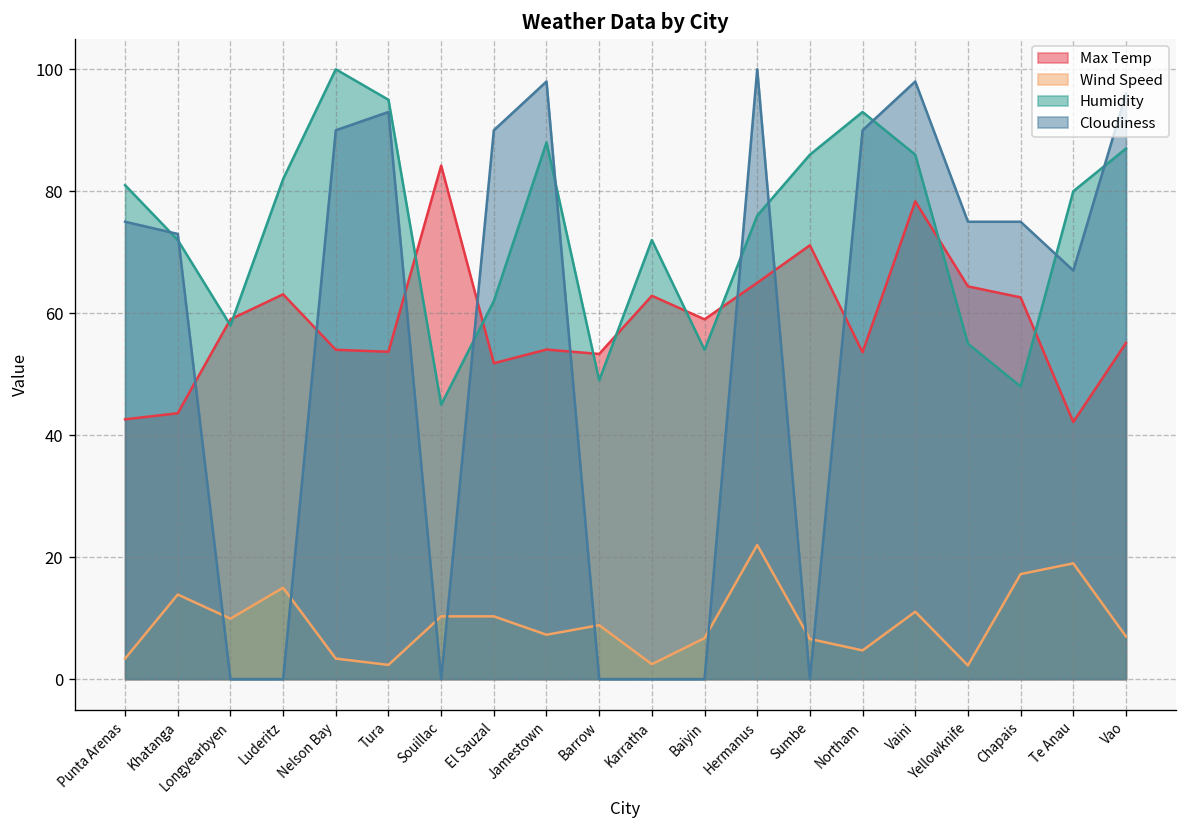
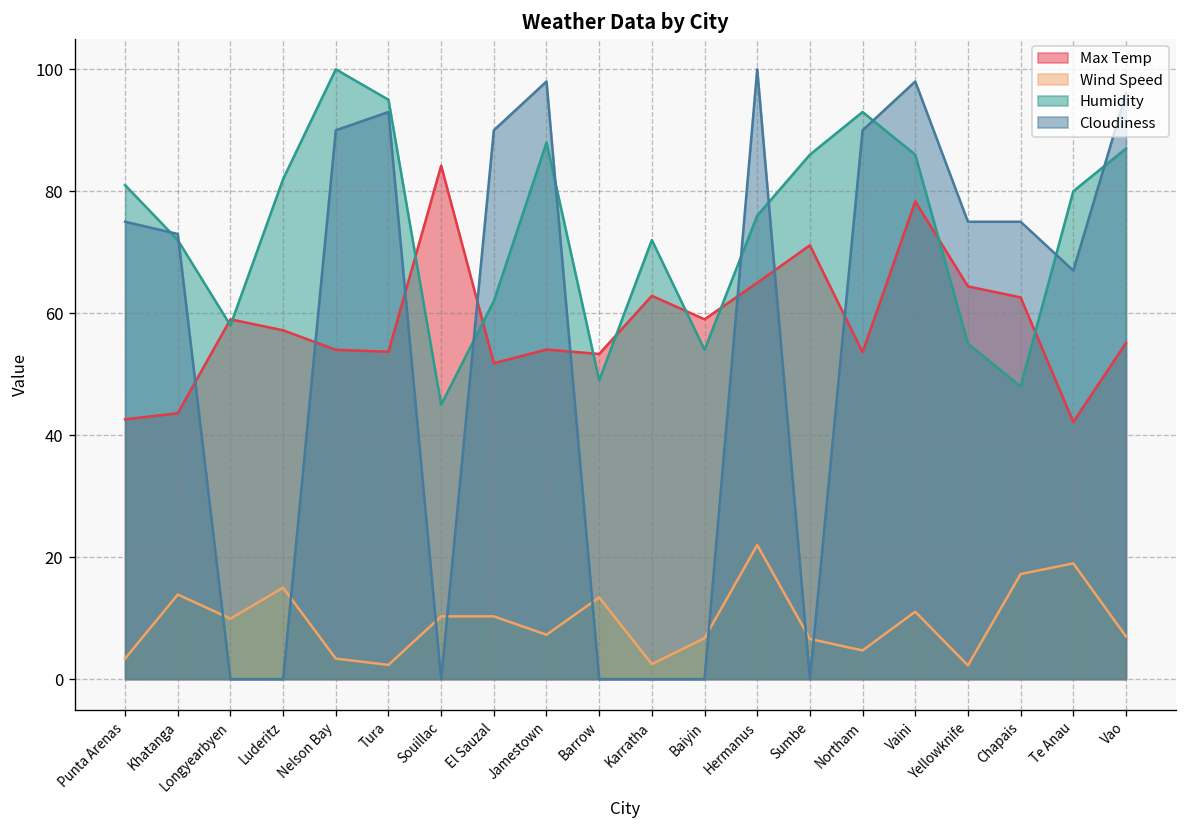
Max Temp, Luderitz: 63 -> 57
Wind Speed, Barrow: 9 -> 13
